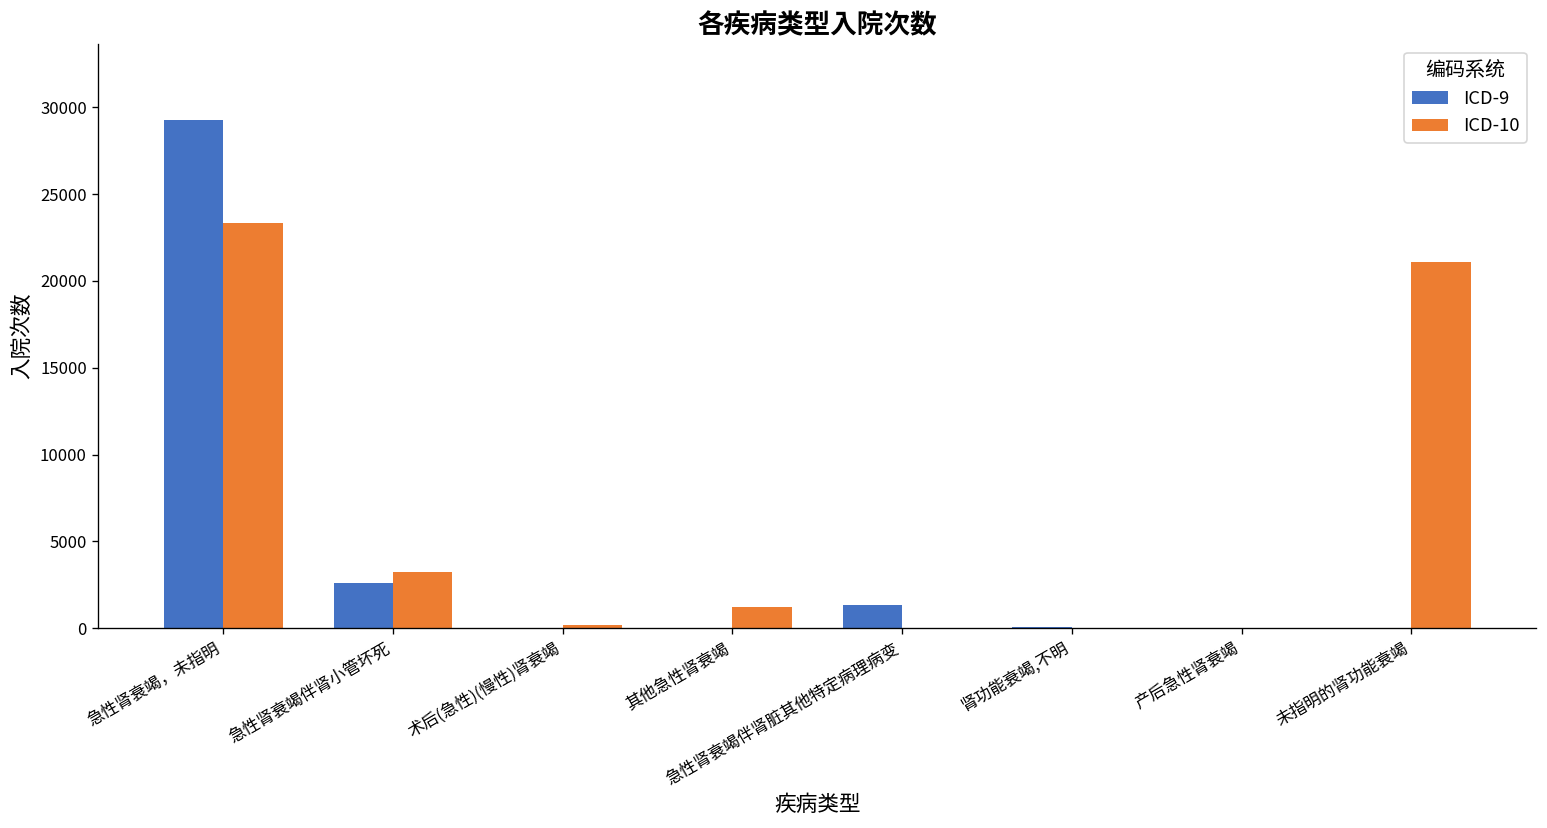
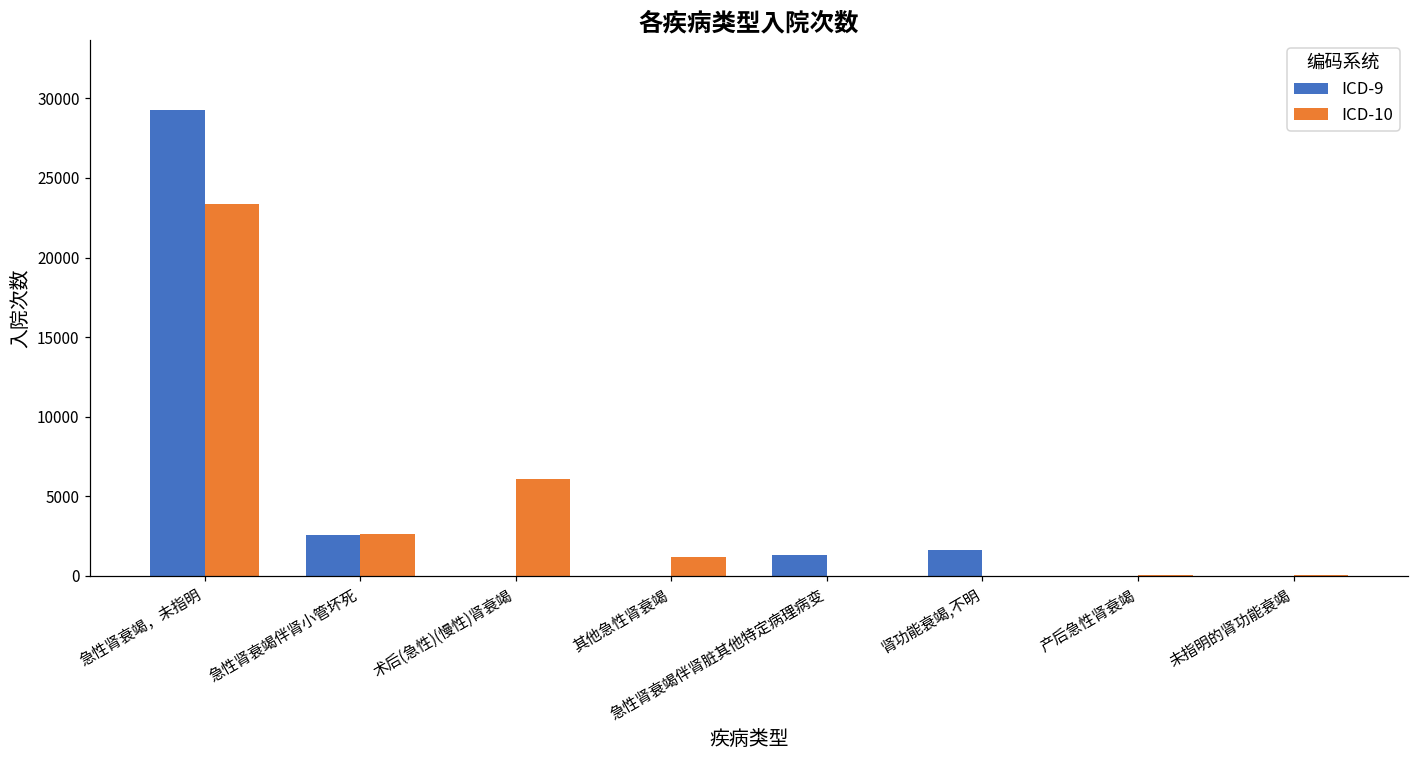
ICD-10, 急性肾衰竭伴肾小管坏死: 3200 -> 2600
ICD-10, 术后(急性)(慢性)肾衰竭: 200 -> 6100
ICD-9, 肾功能衰竭,不明: 100 -> 1600
ICD-10, 未指明的肾功能衰竭: 21100 -> 0
